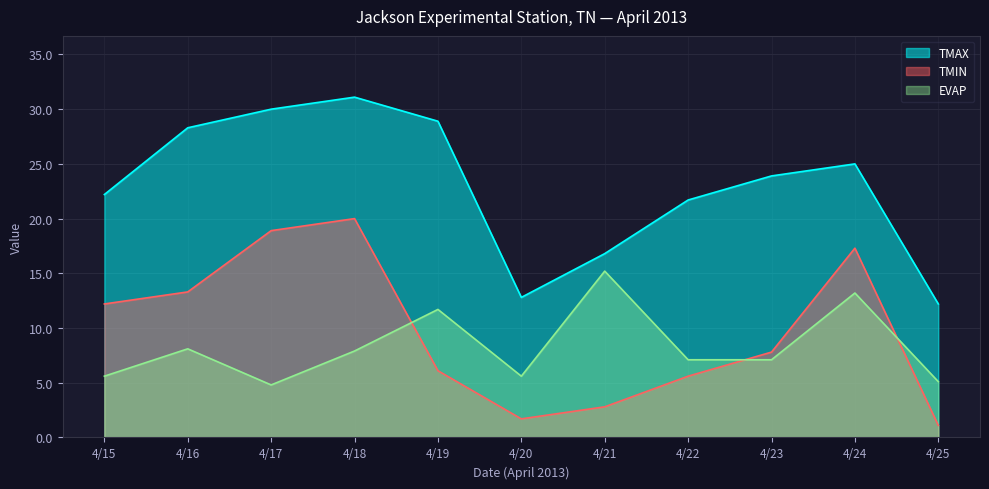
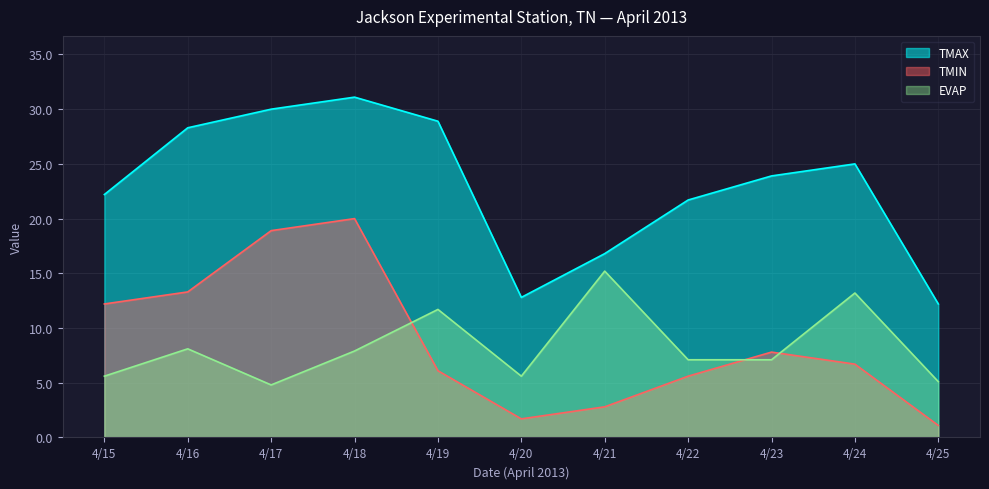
TMIN, 4/24: 17.3 -> 6.7
